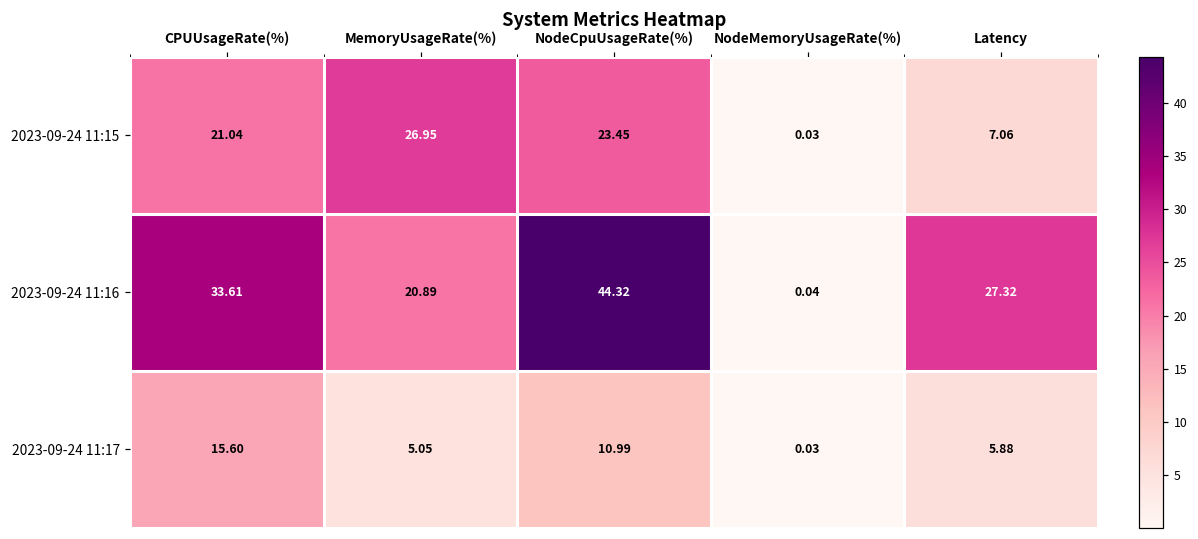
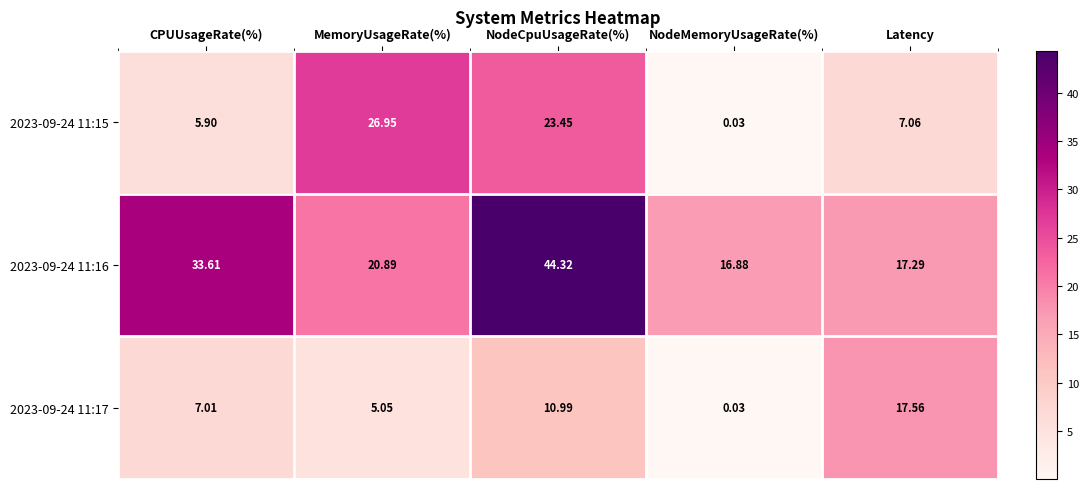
2023-09-24 11:15, CPUUsageRate(%): 21.04 -> 5.90
2023-09-24 11:16, NodeMemoryUsageRate(%): 0.04 -> 16.88
2023-09-24 11:16, Latency: 27.32 -> 17.29
2023-09-24 11:17, CPUUsageRate(%): 15.60 -> 7.01
2023-09-24 11:17, Latency: 5.88 -> 17.56
